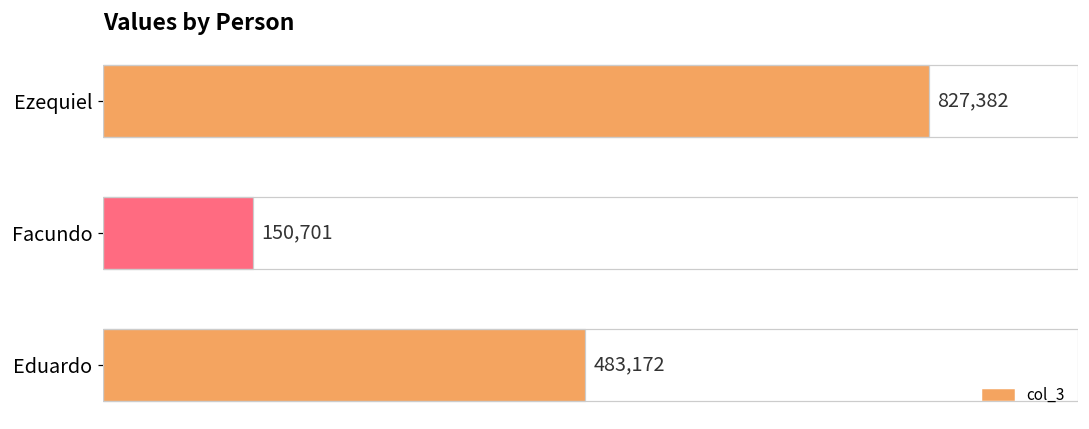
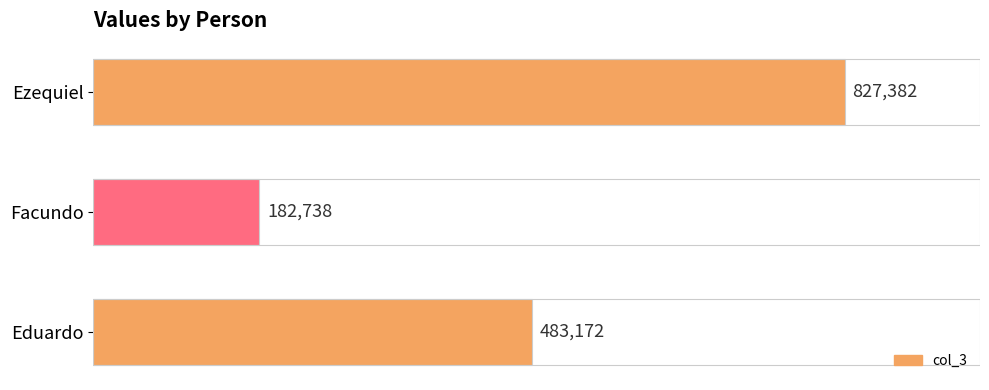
Facundo: 150,701 -> 182,738
